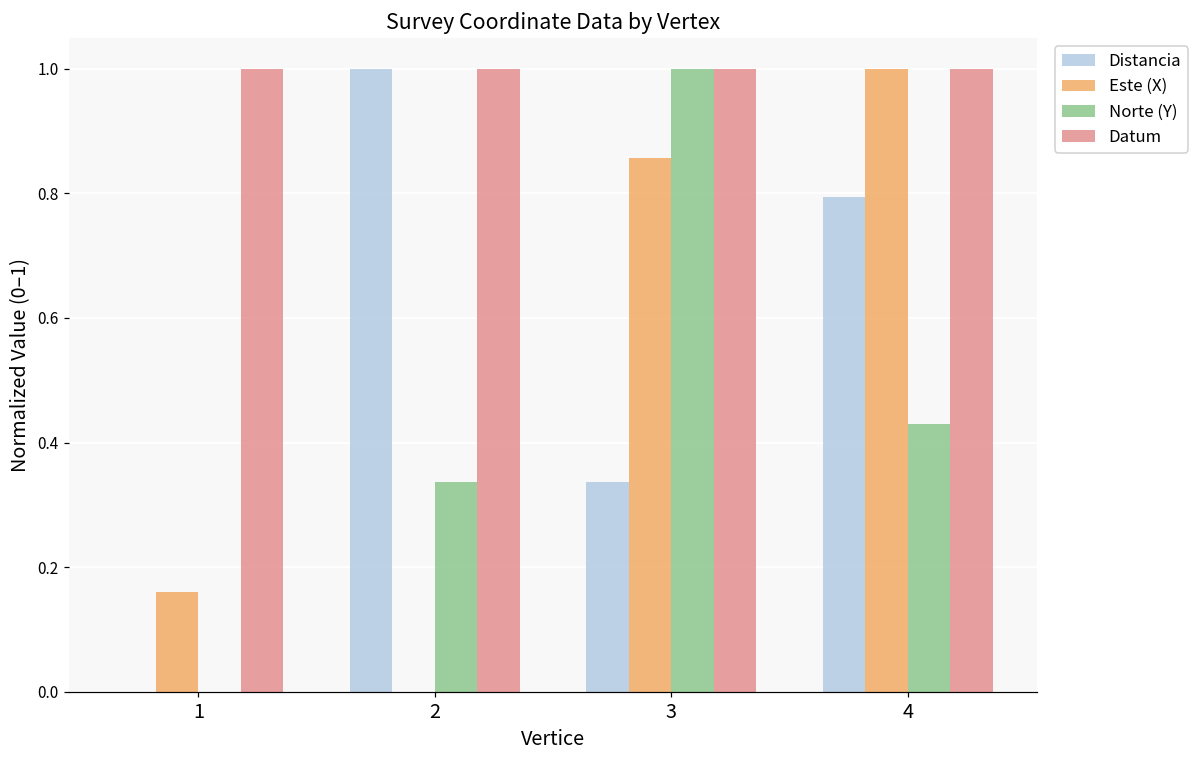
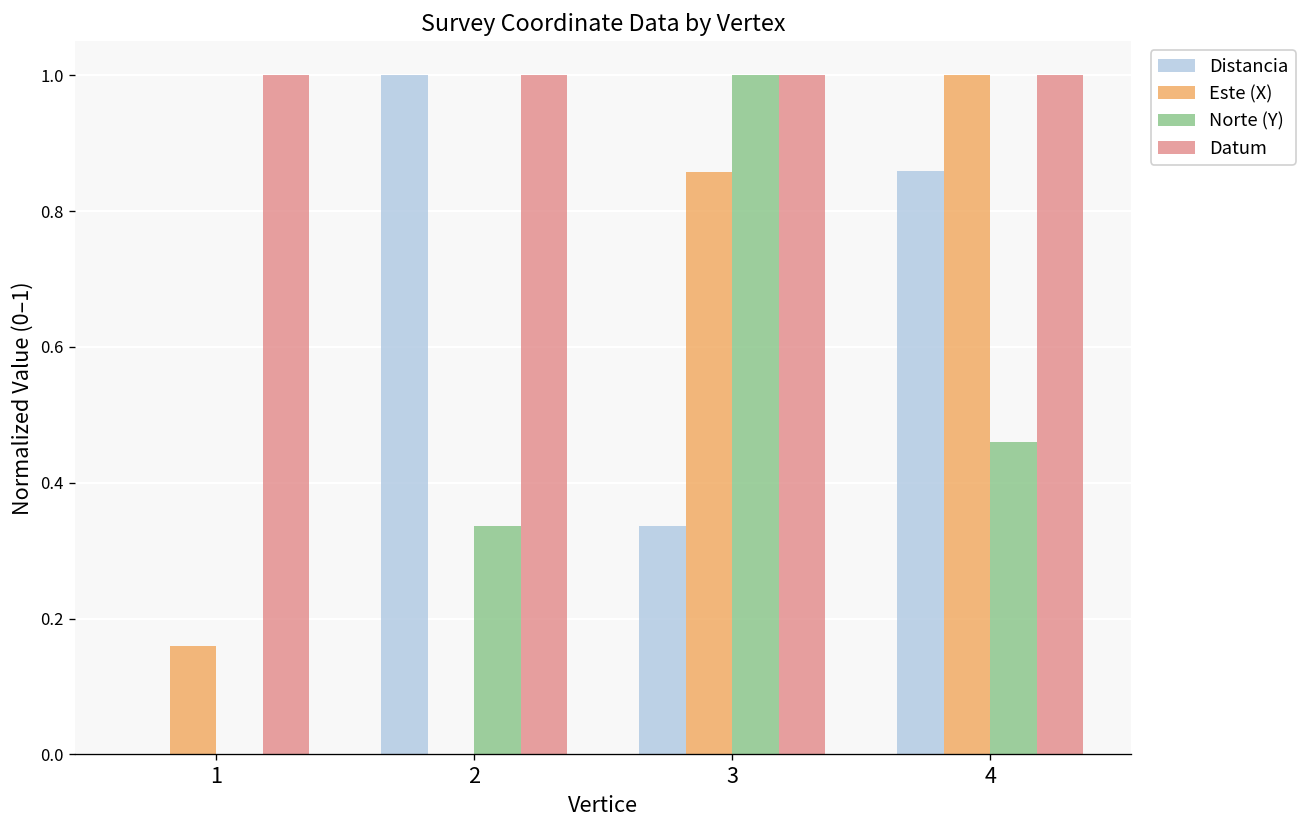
Distancia, 4: 0.79 -> 0.86
Norte (Y), 4: 0.43 -> 0.46
